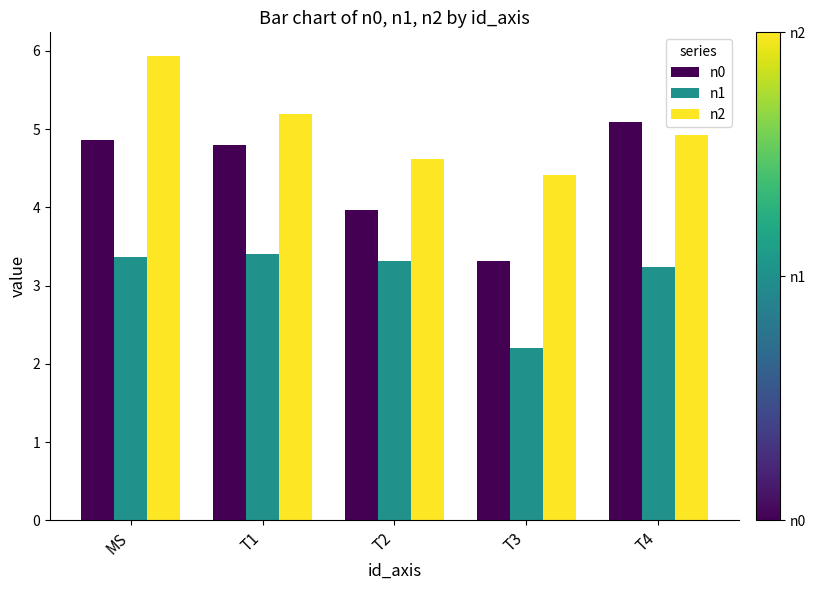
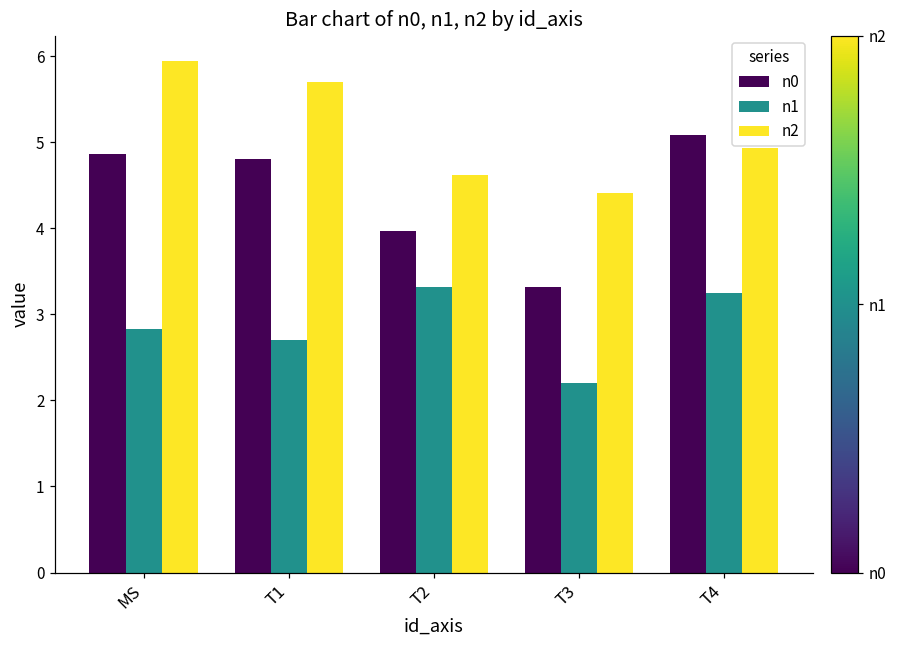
n1, MS: 3.4 -> 2.8
n1, T1: 3.4 -> 2.7
n2, T1: 5.2 -> 5.7
